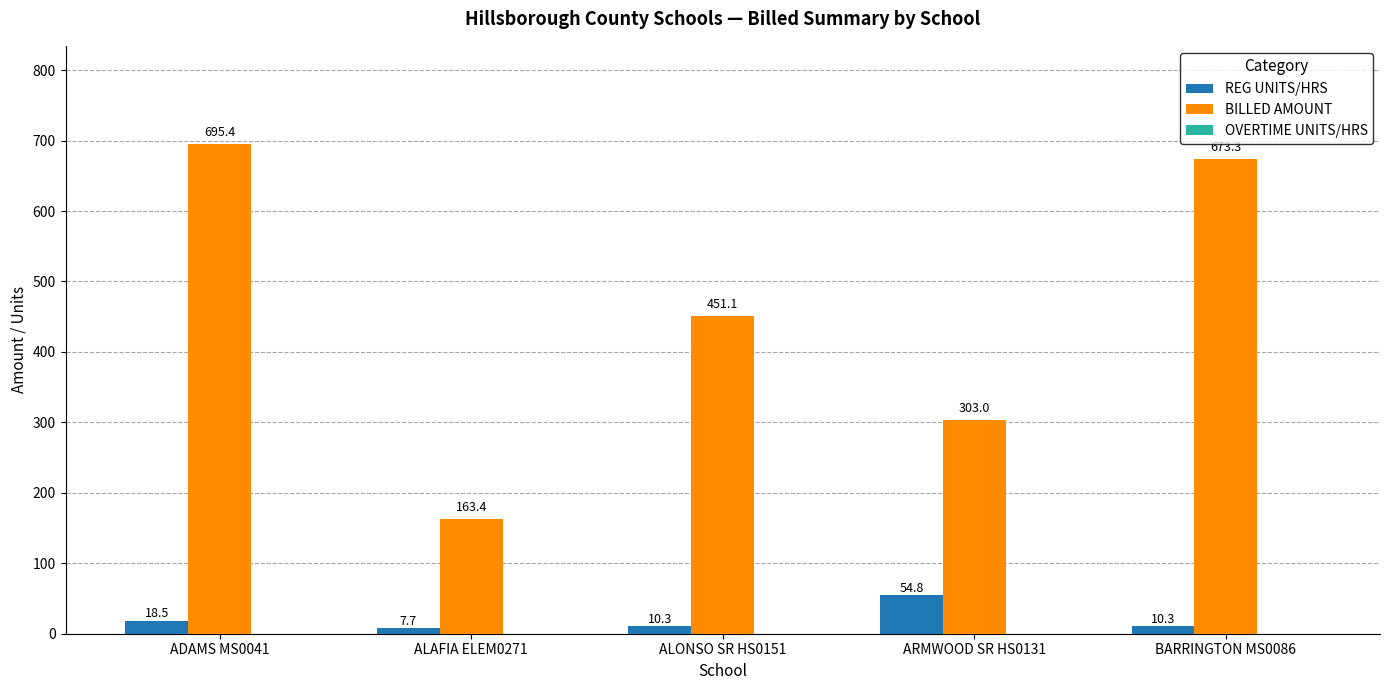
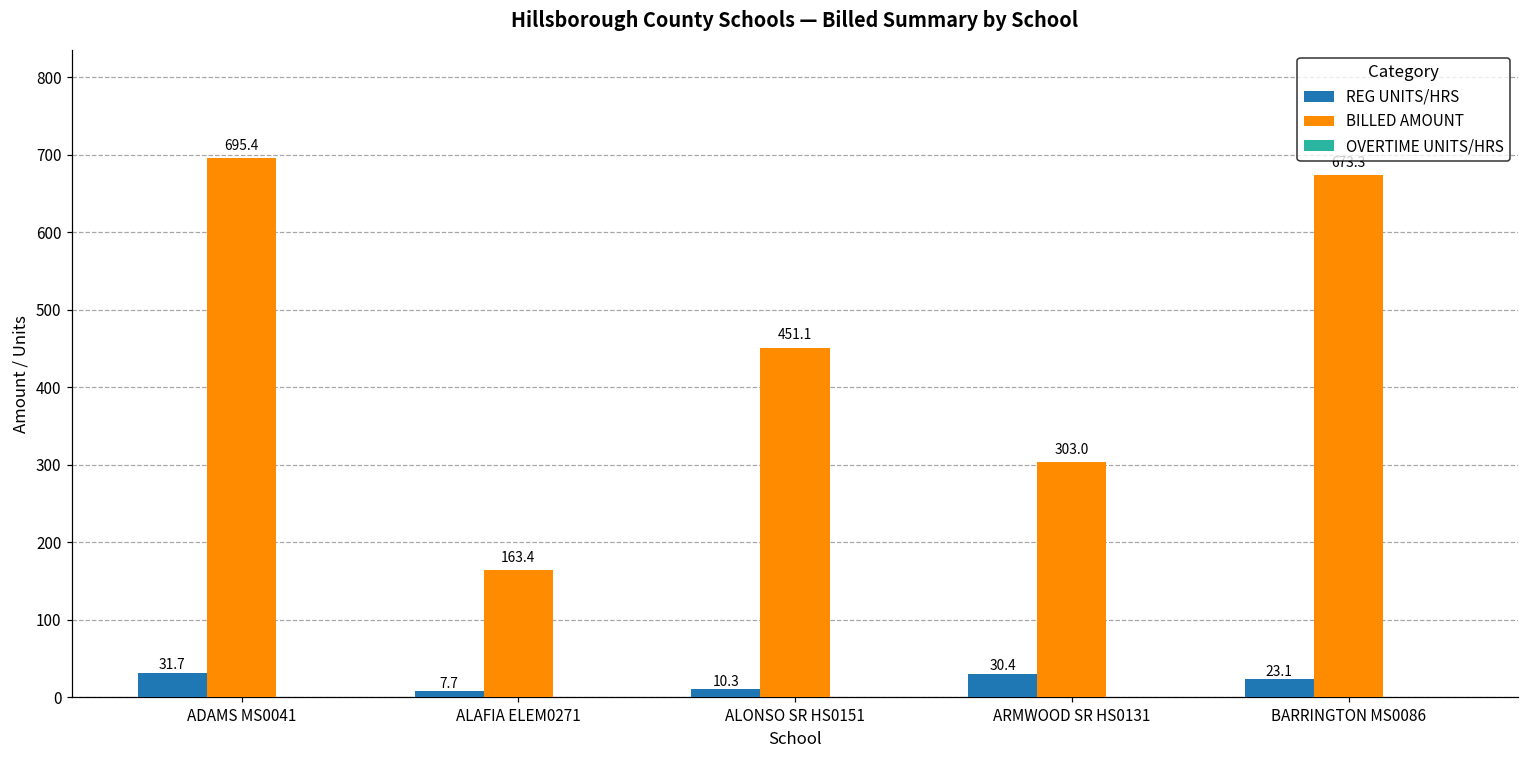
REG UNITS/HRS, ADAMS MS0041: 18.5 -> 31.7
REG UNITS/HRS, ARMWOOD SR HS0131: 54.8 -> 30.4
REG UNITS/HRS, BARRINGTON MS0086: 10.3 -> 23.1
